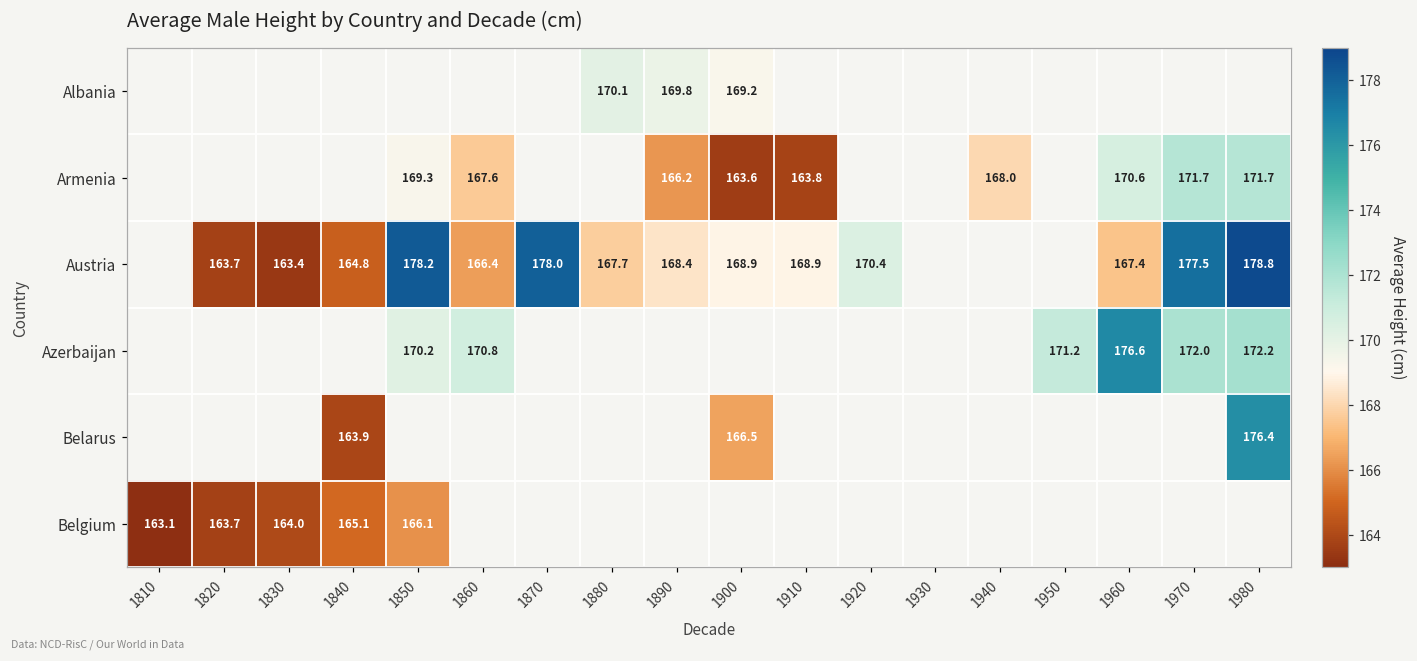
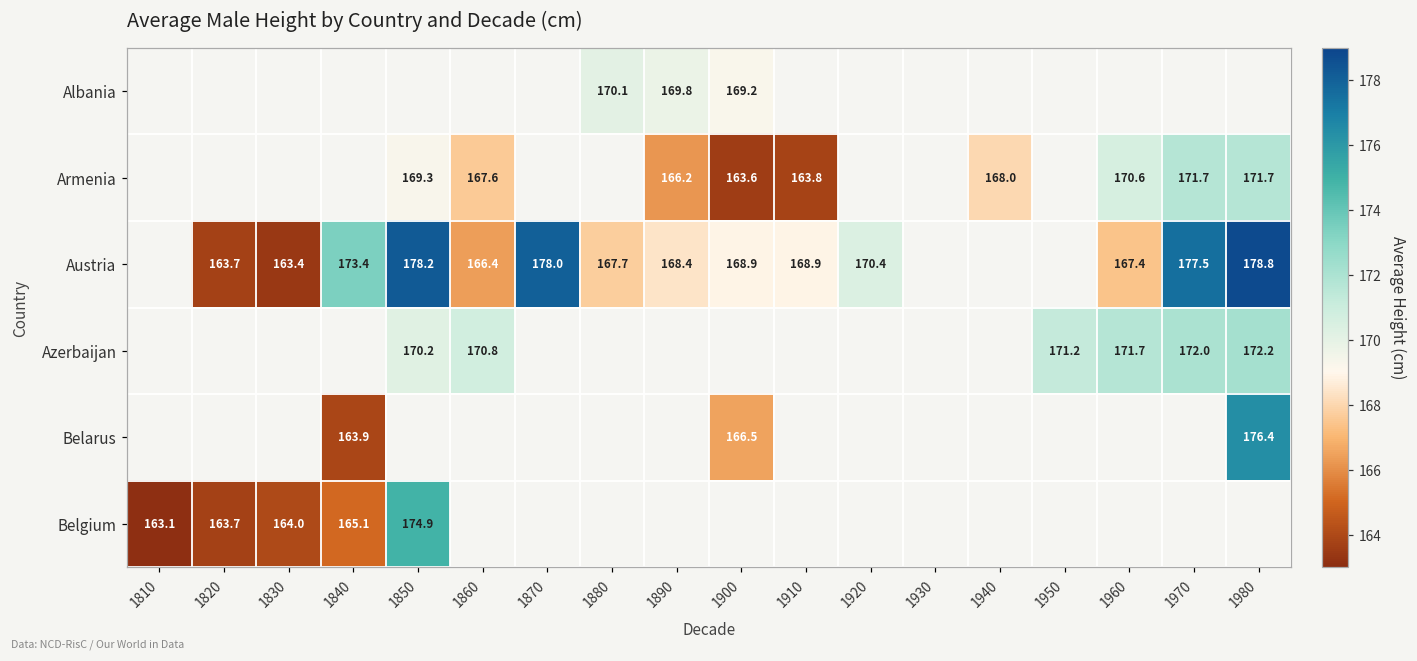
Austria, 1840: 164.8 -> 173.4
Azerbaijan, 1960: 176.6 -> 171.7
Belgium, 1850: 166.1 -> 174.9
